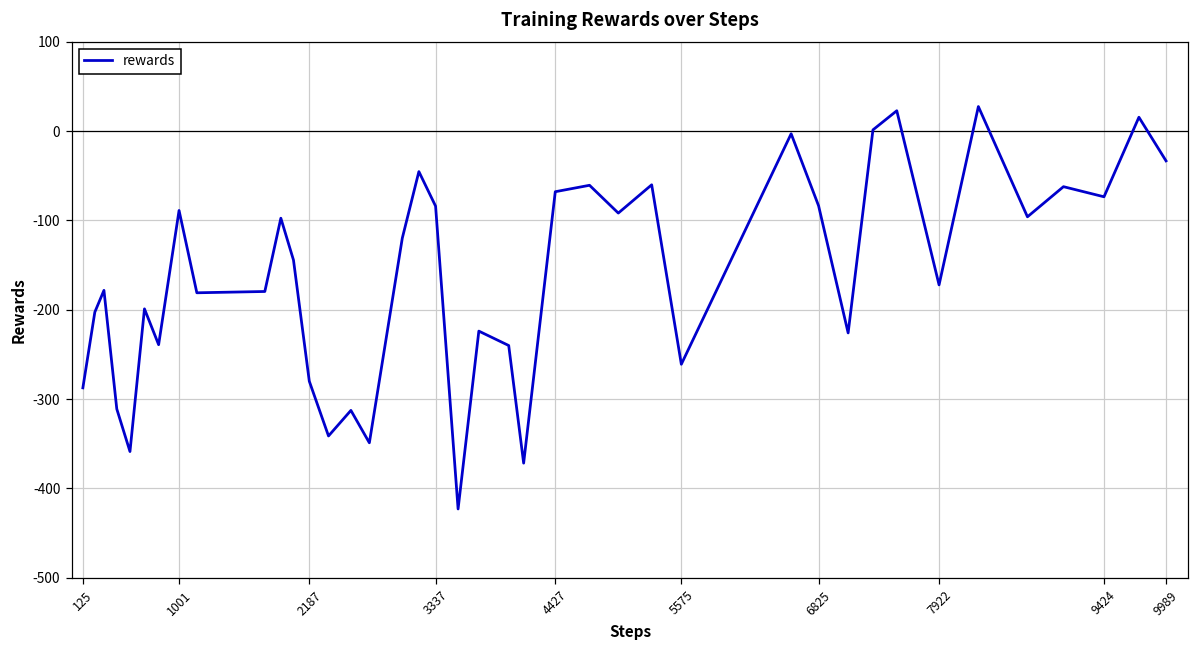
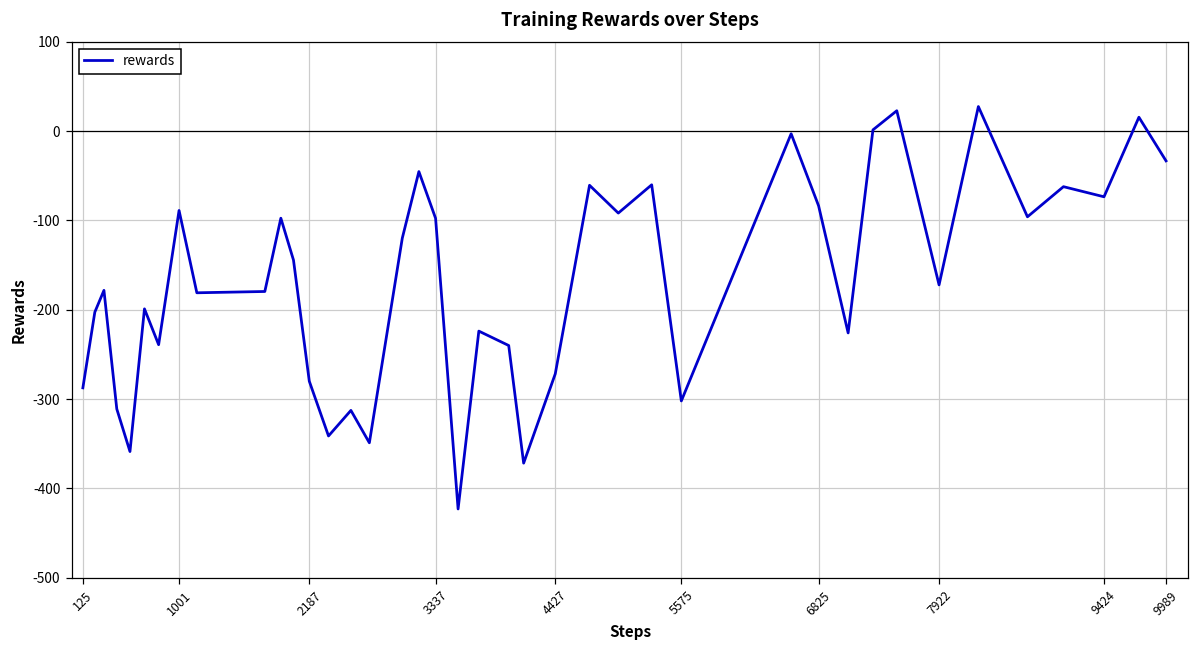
3337: -80 -> -100
4427: -70 -> -270
5575: -260 -> -300
